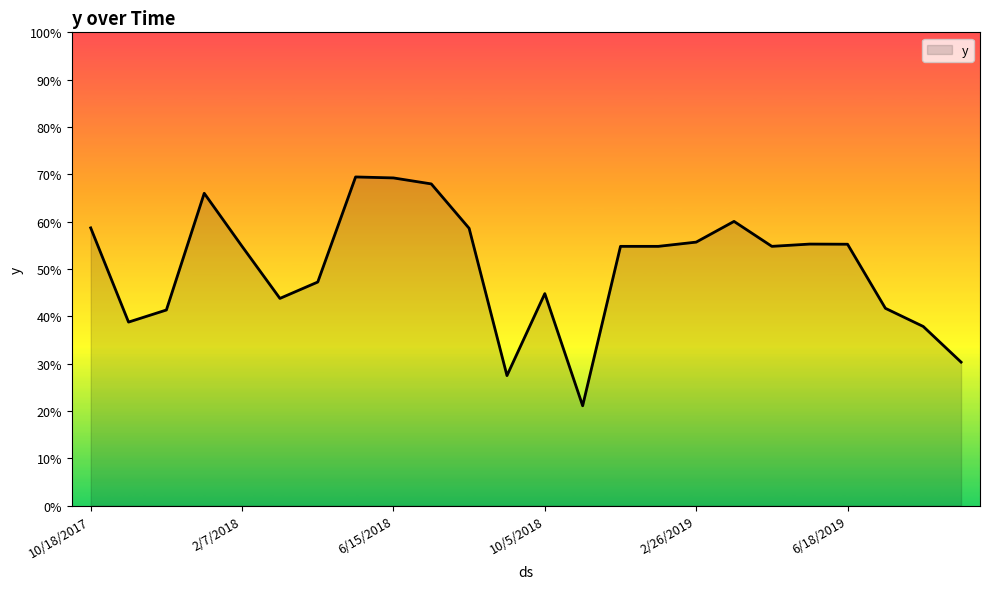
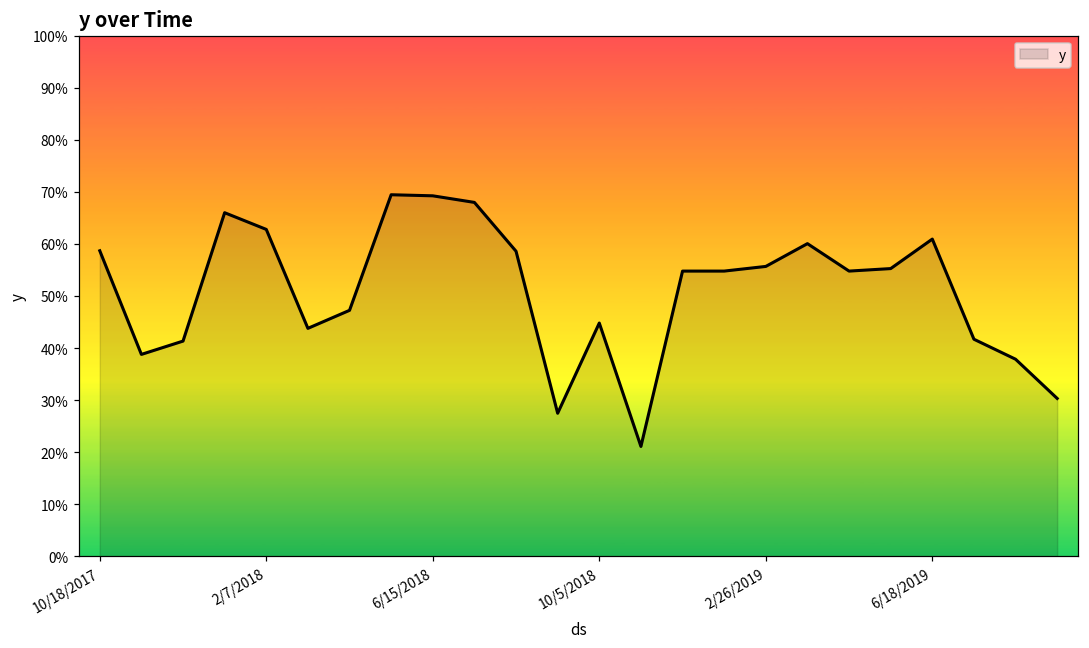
2/7/2018: 55% -> 63%
6/18/2019: 55% -> 61%
